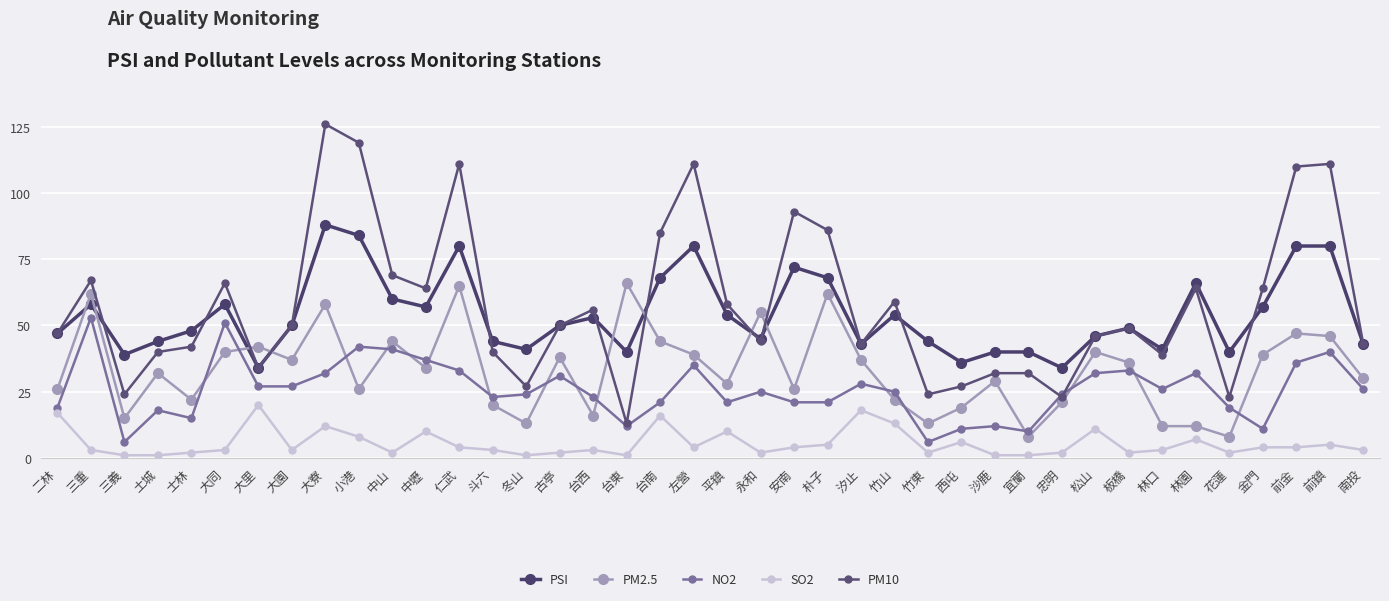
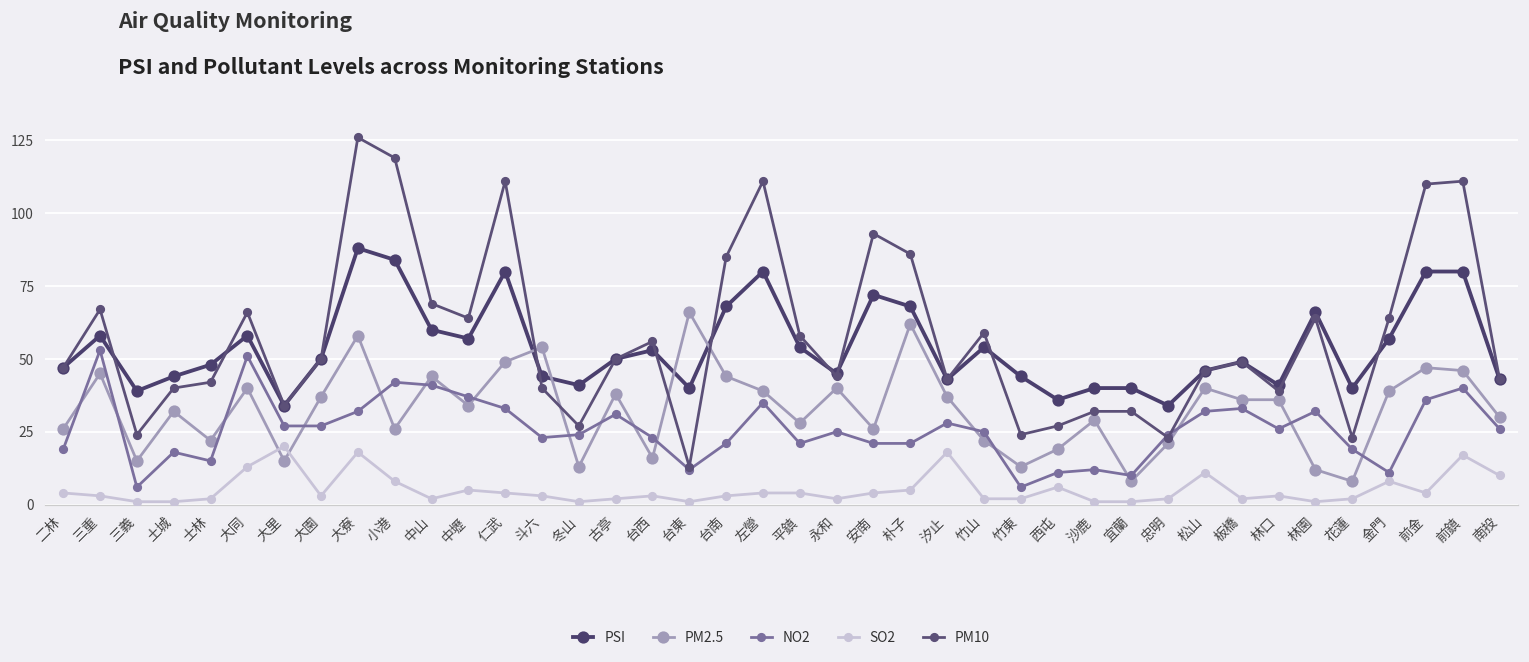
SO2, 二林: 17 -> 4
PM2.5, 三重: 62 -> 45
SO2, 大同: 3 -> 13
PM2.5, 大里: 42 -> 15
SO2, 大寮: 12 -> 18
SO2, 中壢: 10 -> 5
PM2.5, 仁武: 65 -> 49
PM2.5, 斗六: 20 -> 54
SO2, 台南: 16 -> 3
SO2, 平鎮: 10 -> 4
PM2.5, 永和: 55 -> 40
SO2, 竹山: 13 -> 2
PM2.5, 林口: 12 -> 36
SO2, 林園: 7 -> 1
SO2, 金門: 4 -> 8
SO2, 前鎮: 5 -> 17
SO2, 南投: 3 -> 10
